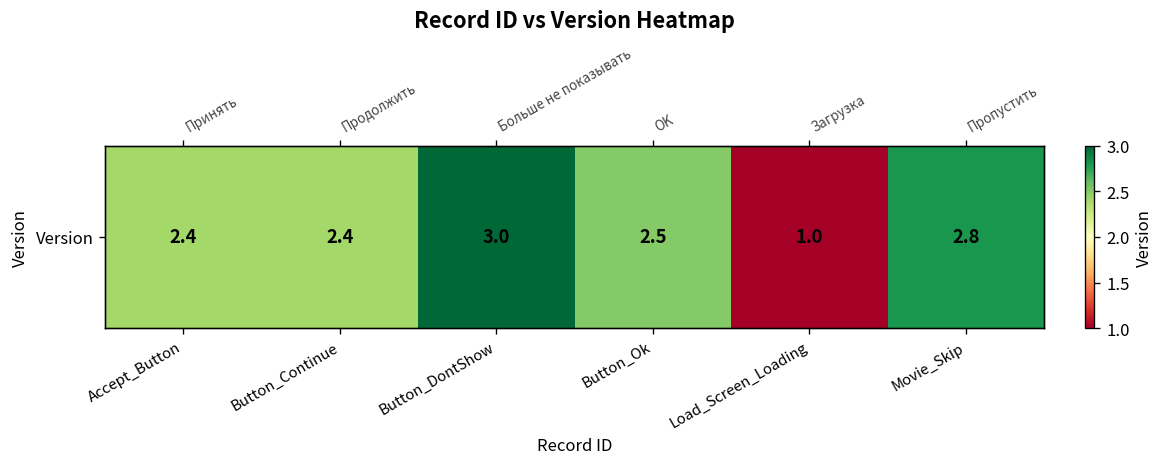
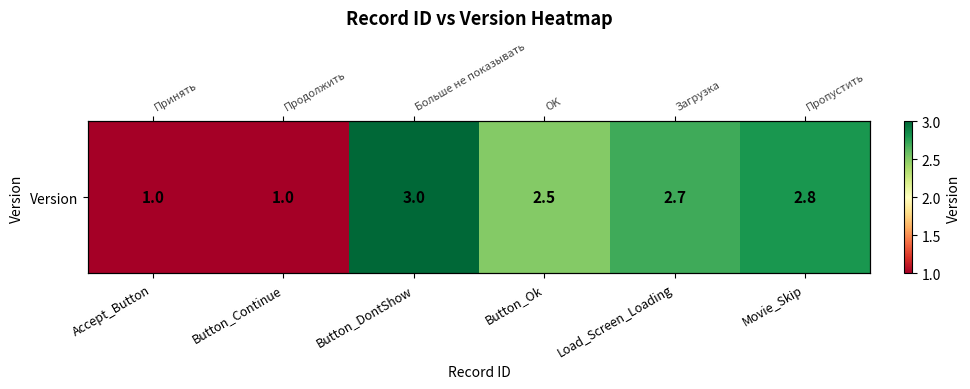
Version, Accept_Button: 2.4 -> 1.0
Version, Button_Continue: 2.4 -> 1.0
Version, Load_Screen_Loading: 1.0 -> 2.7
